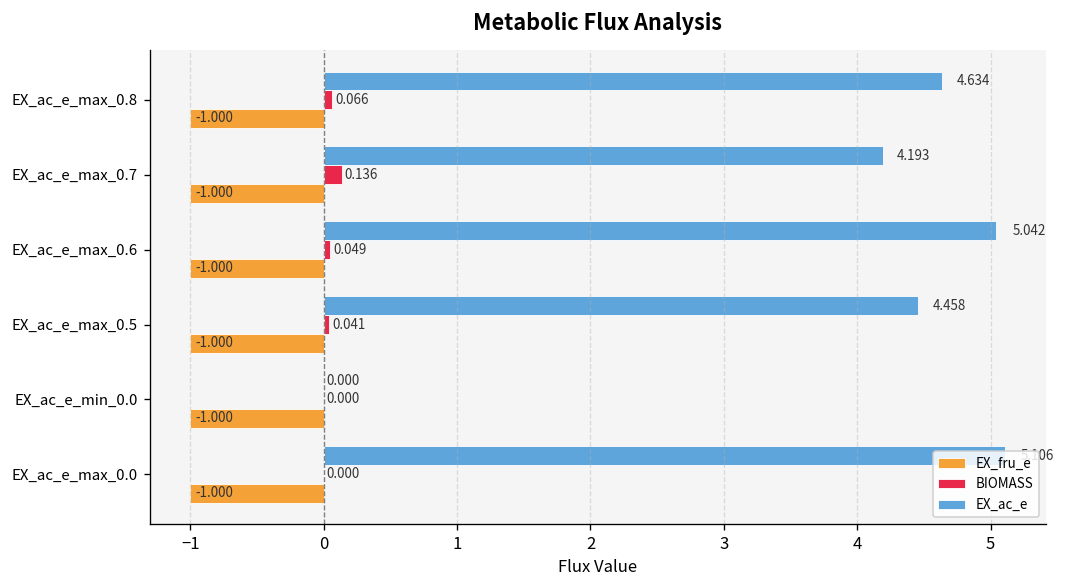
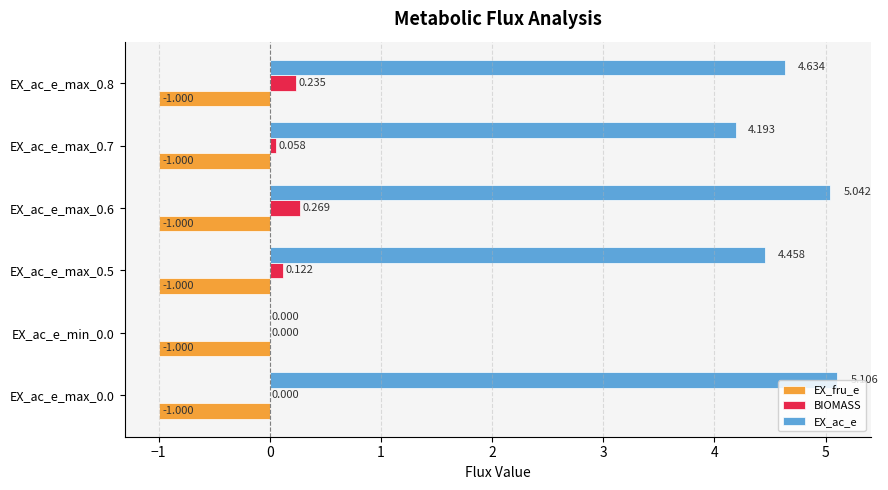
BIOMASS, EX_ac_e_max_0.8: 0.066 -> 0.235
BIOMASS, EX_ac_e_max_0.7: 0.136 -> 0.058
BIOMASS, EX_ac_e_max_0.6: 0.049 -> 0.269
BIOMASS, EX_ac_e_max_0.5: 0.041 -> 0.122
